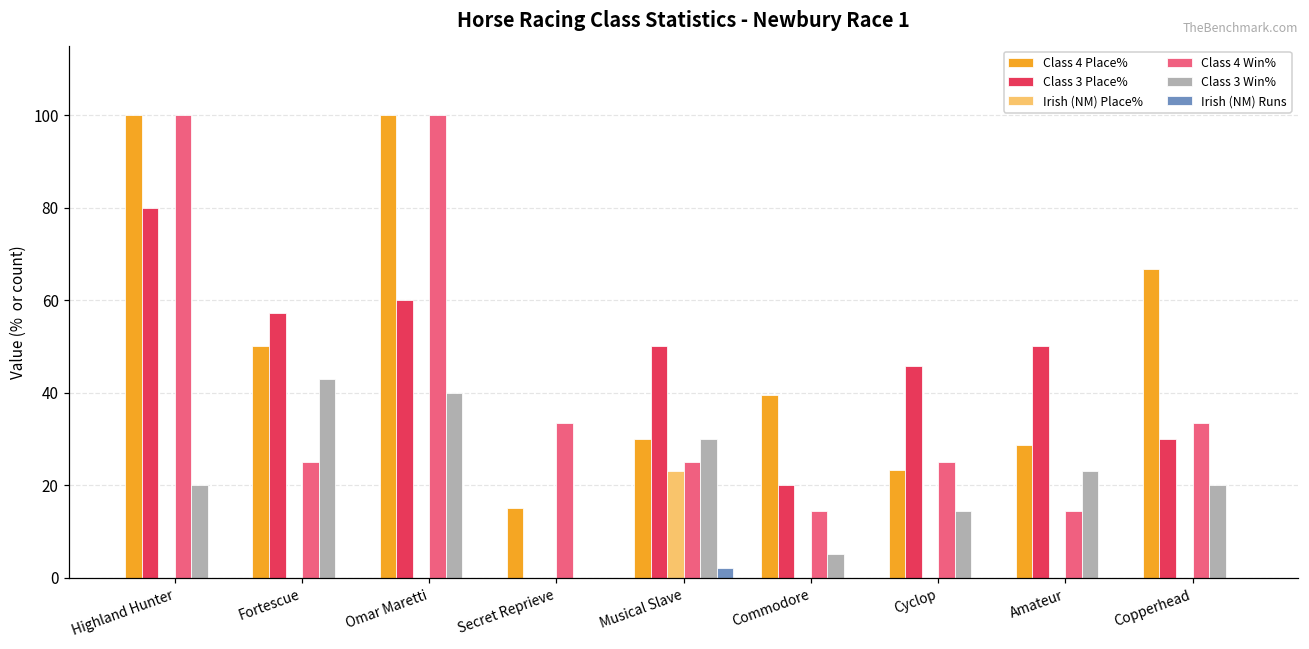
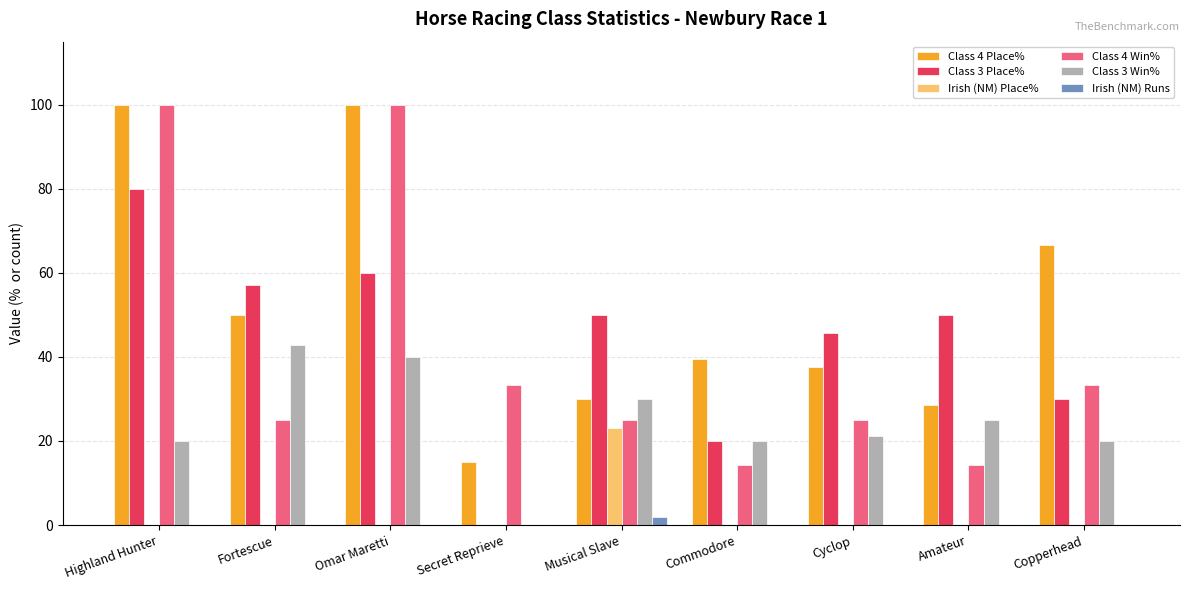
Class 3 Win%, Commodore: 5 -> 20
Class 4 Place%, Cyclop: 23 -> 38
Class 3 Win%, Cyclop: 14 -> 21
Class 3 Win%, Amateur: 23 -> 25
